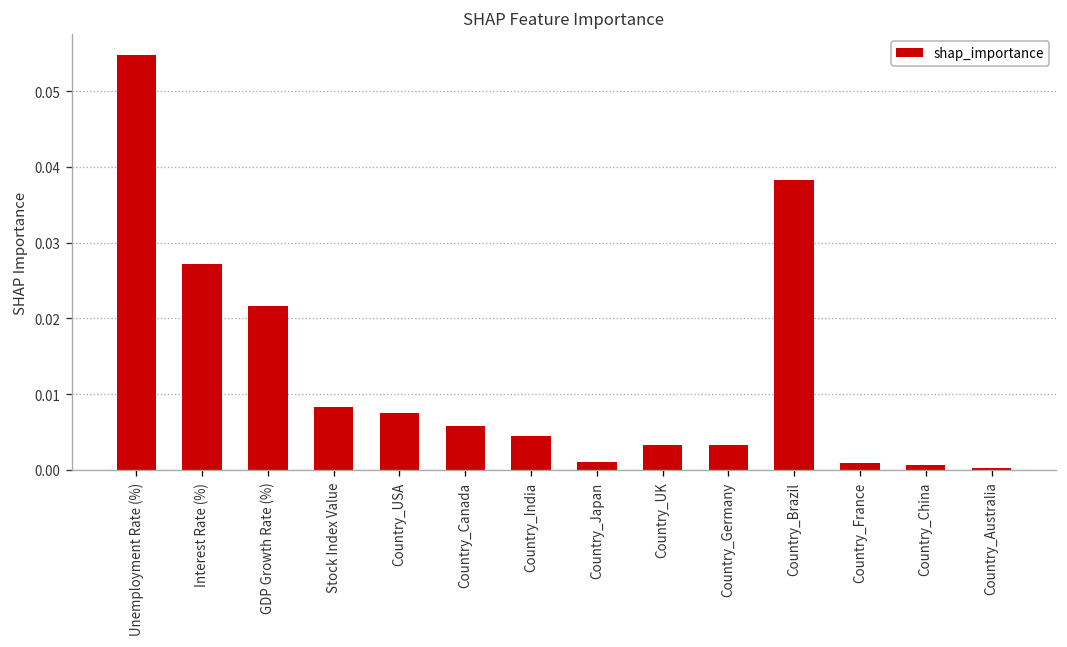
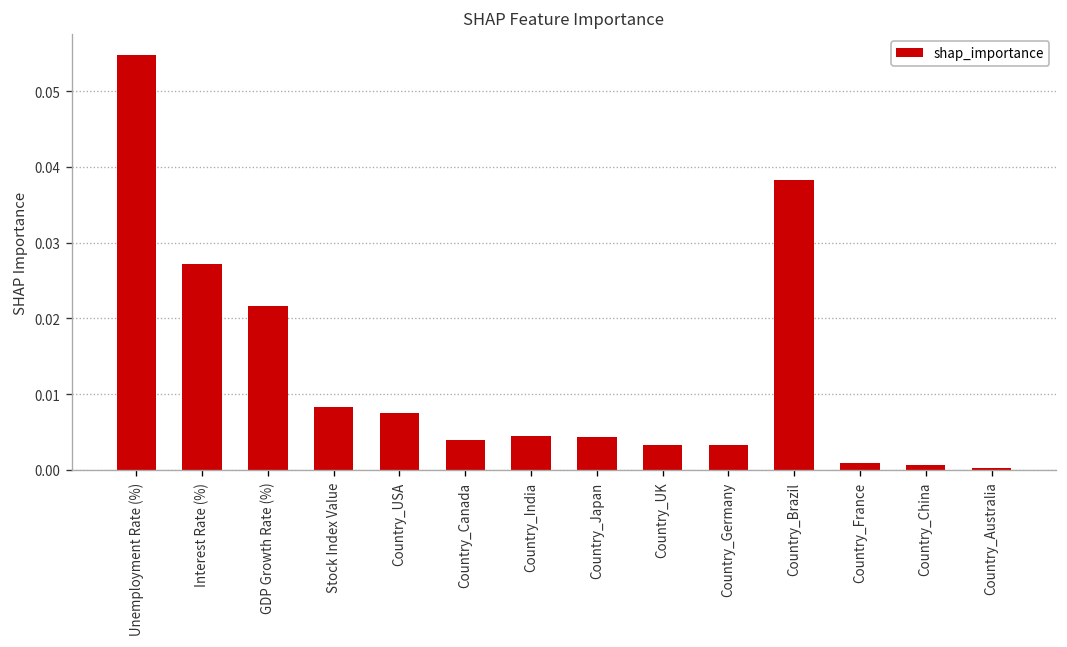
Country_Canada: 0.006 -> 0.004
Country_Japan: 0.001 -> 0.004
